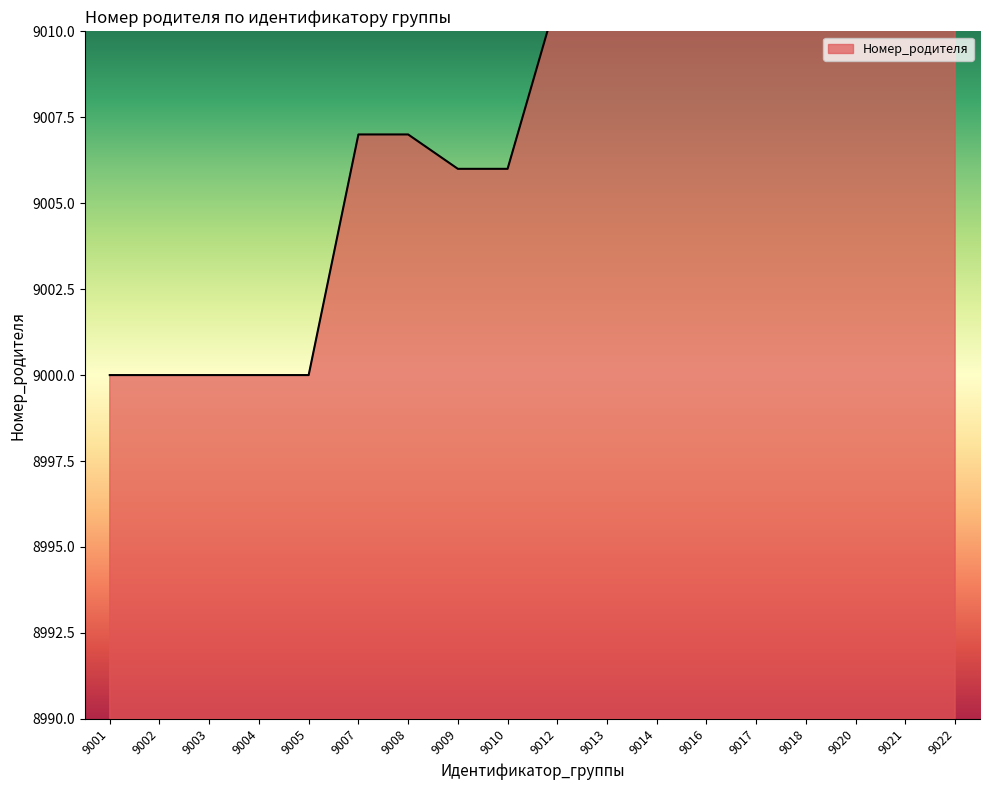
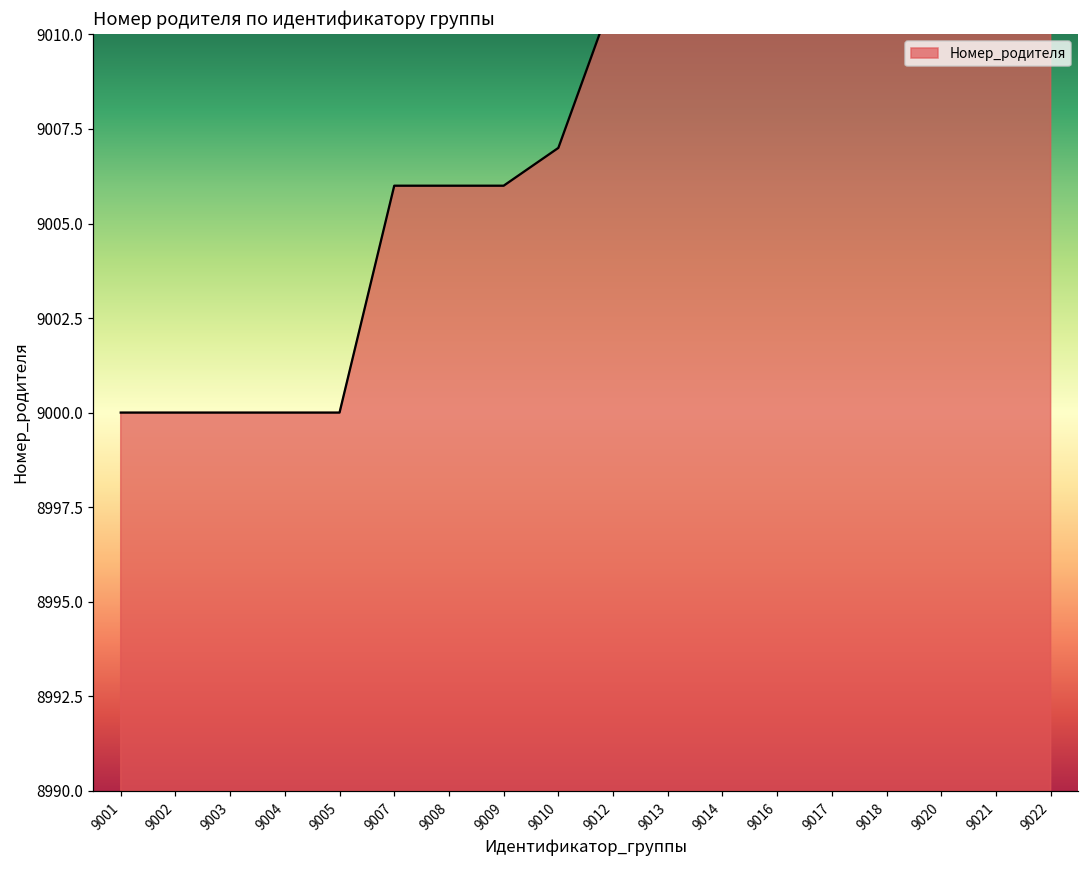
9007: 9007 -> 9006
9008: 9007 -> 9006
9010: 9006 -> 9007
